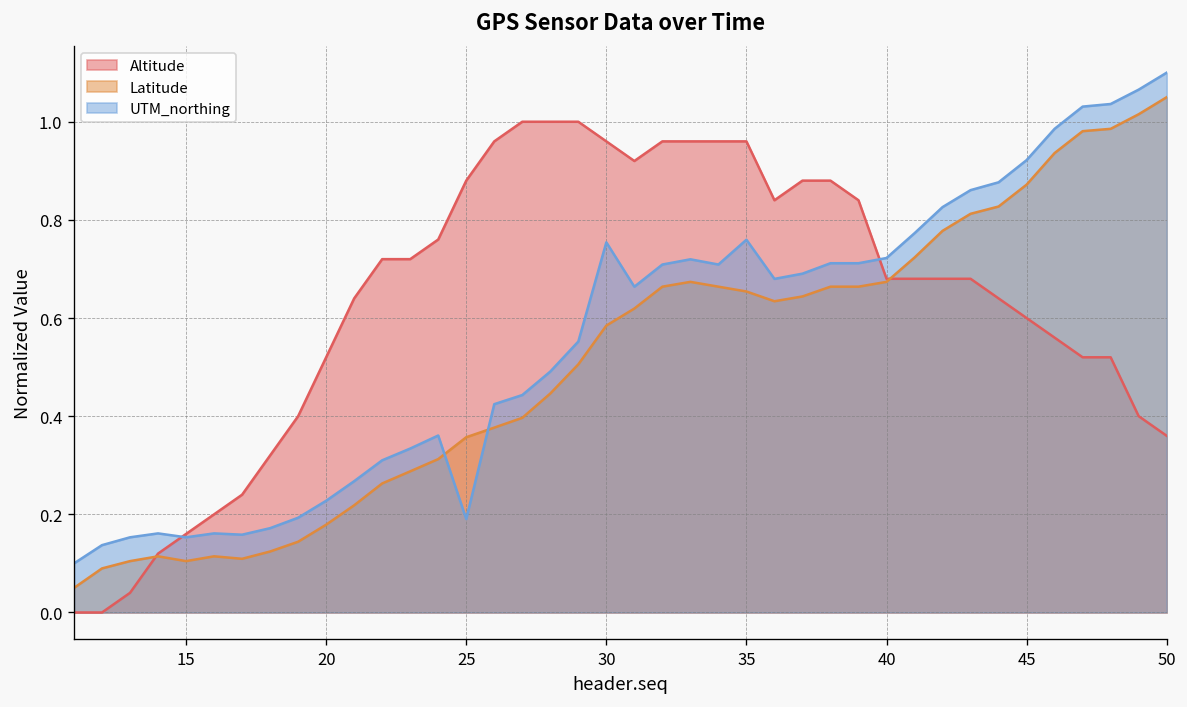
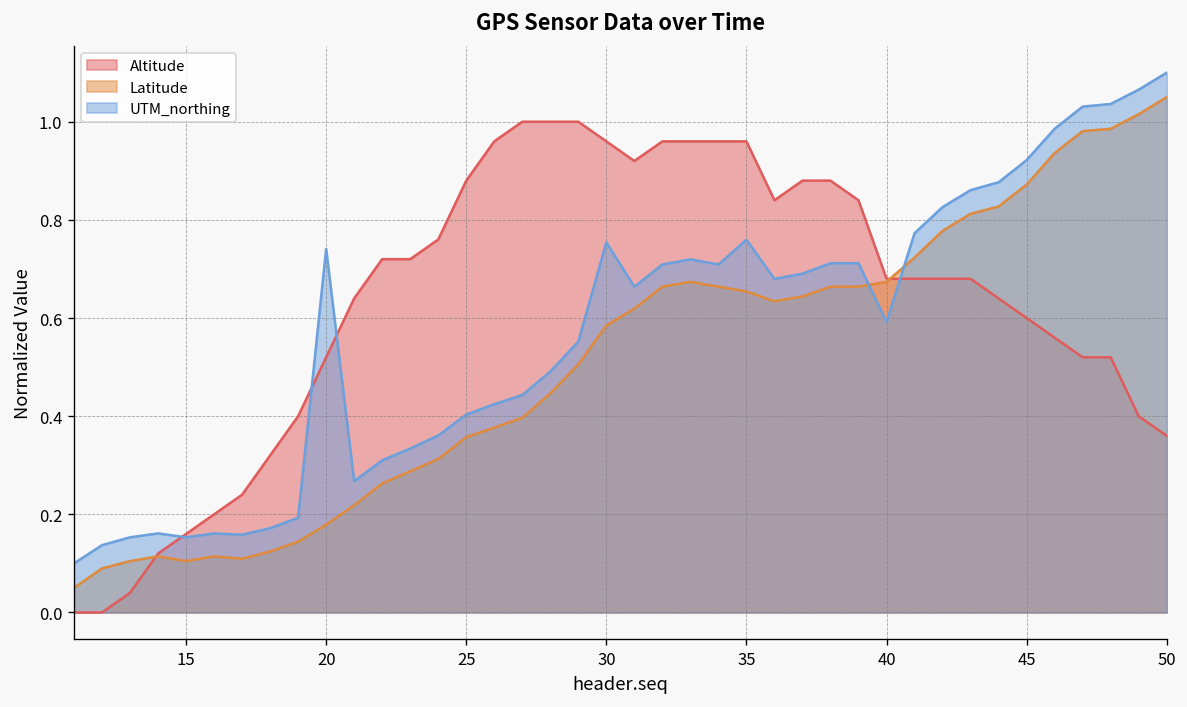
UTM_northing, 20: 0.23 -> 0.74
UTM_northing, 25: 0.19 -> 0.40
UTM_northing, 40: 0.72 -> 0.59
